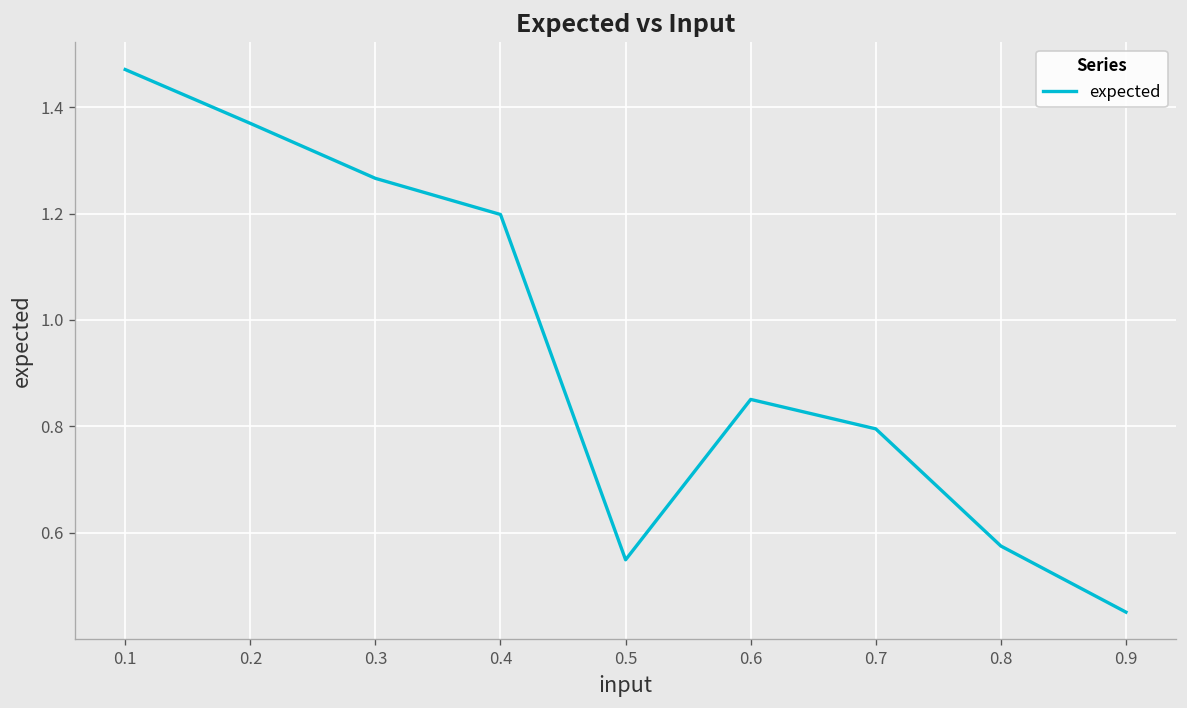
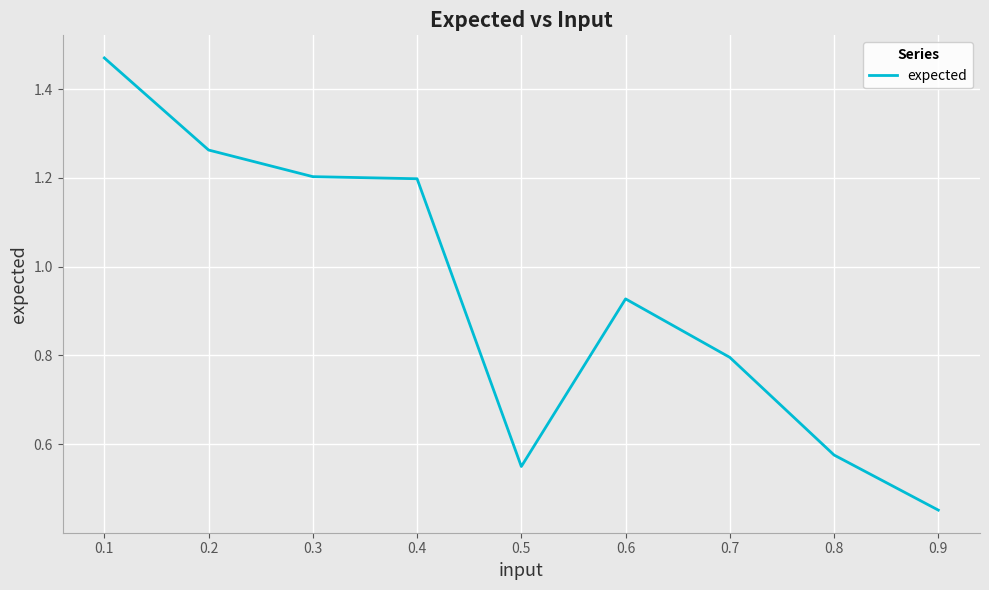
0.2: 1.37 -> 1.26
0.3: 1.27 -> 1.20
0.6: 0.85 -> 0.93
